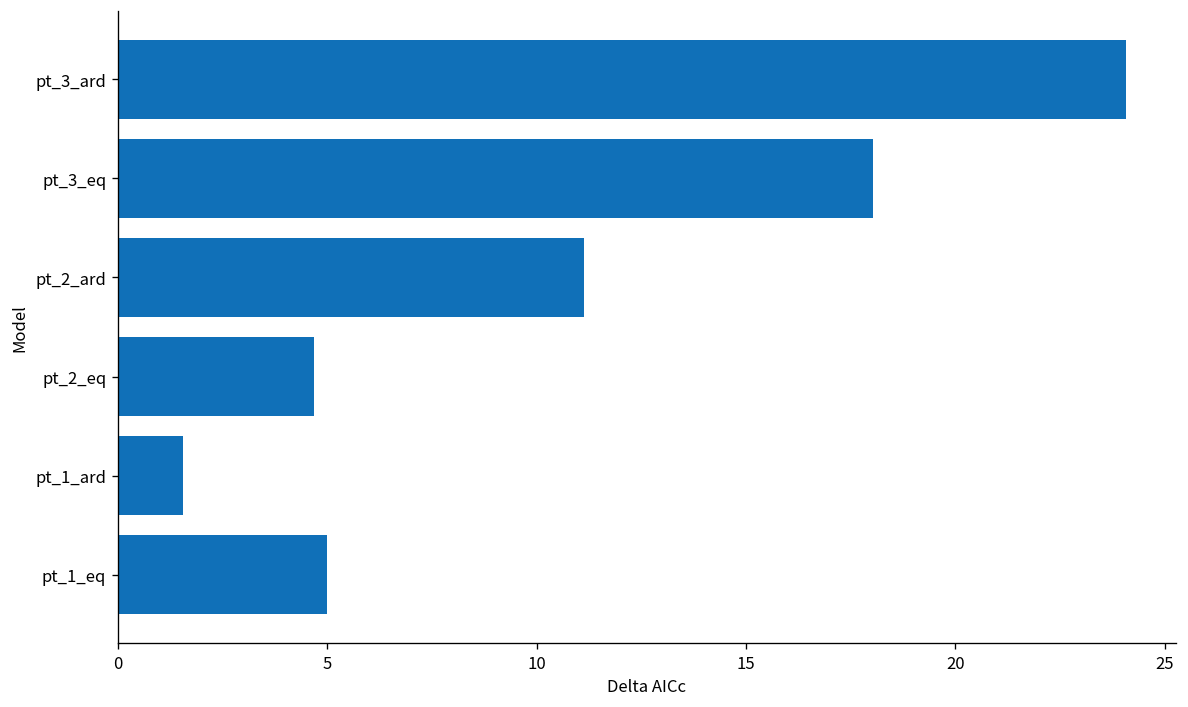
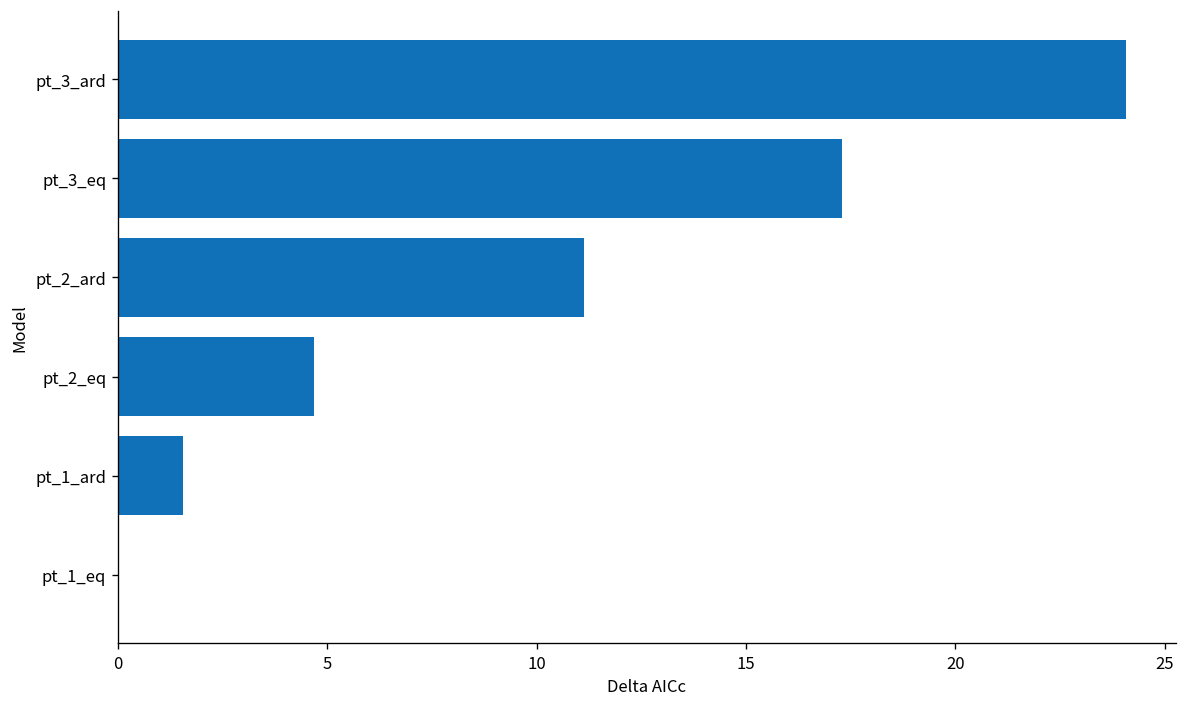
pt_3_eq: 18.0 -> 17.3
pt_1_eq: 5 -> 0
